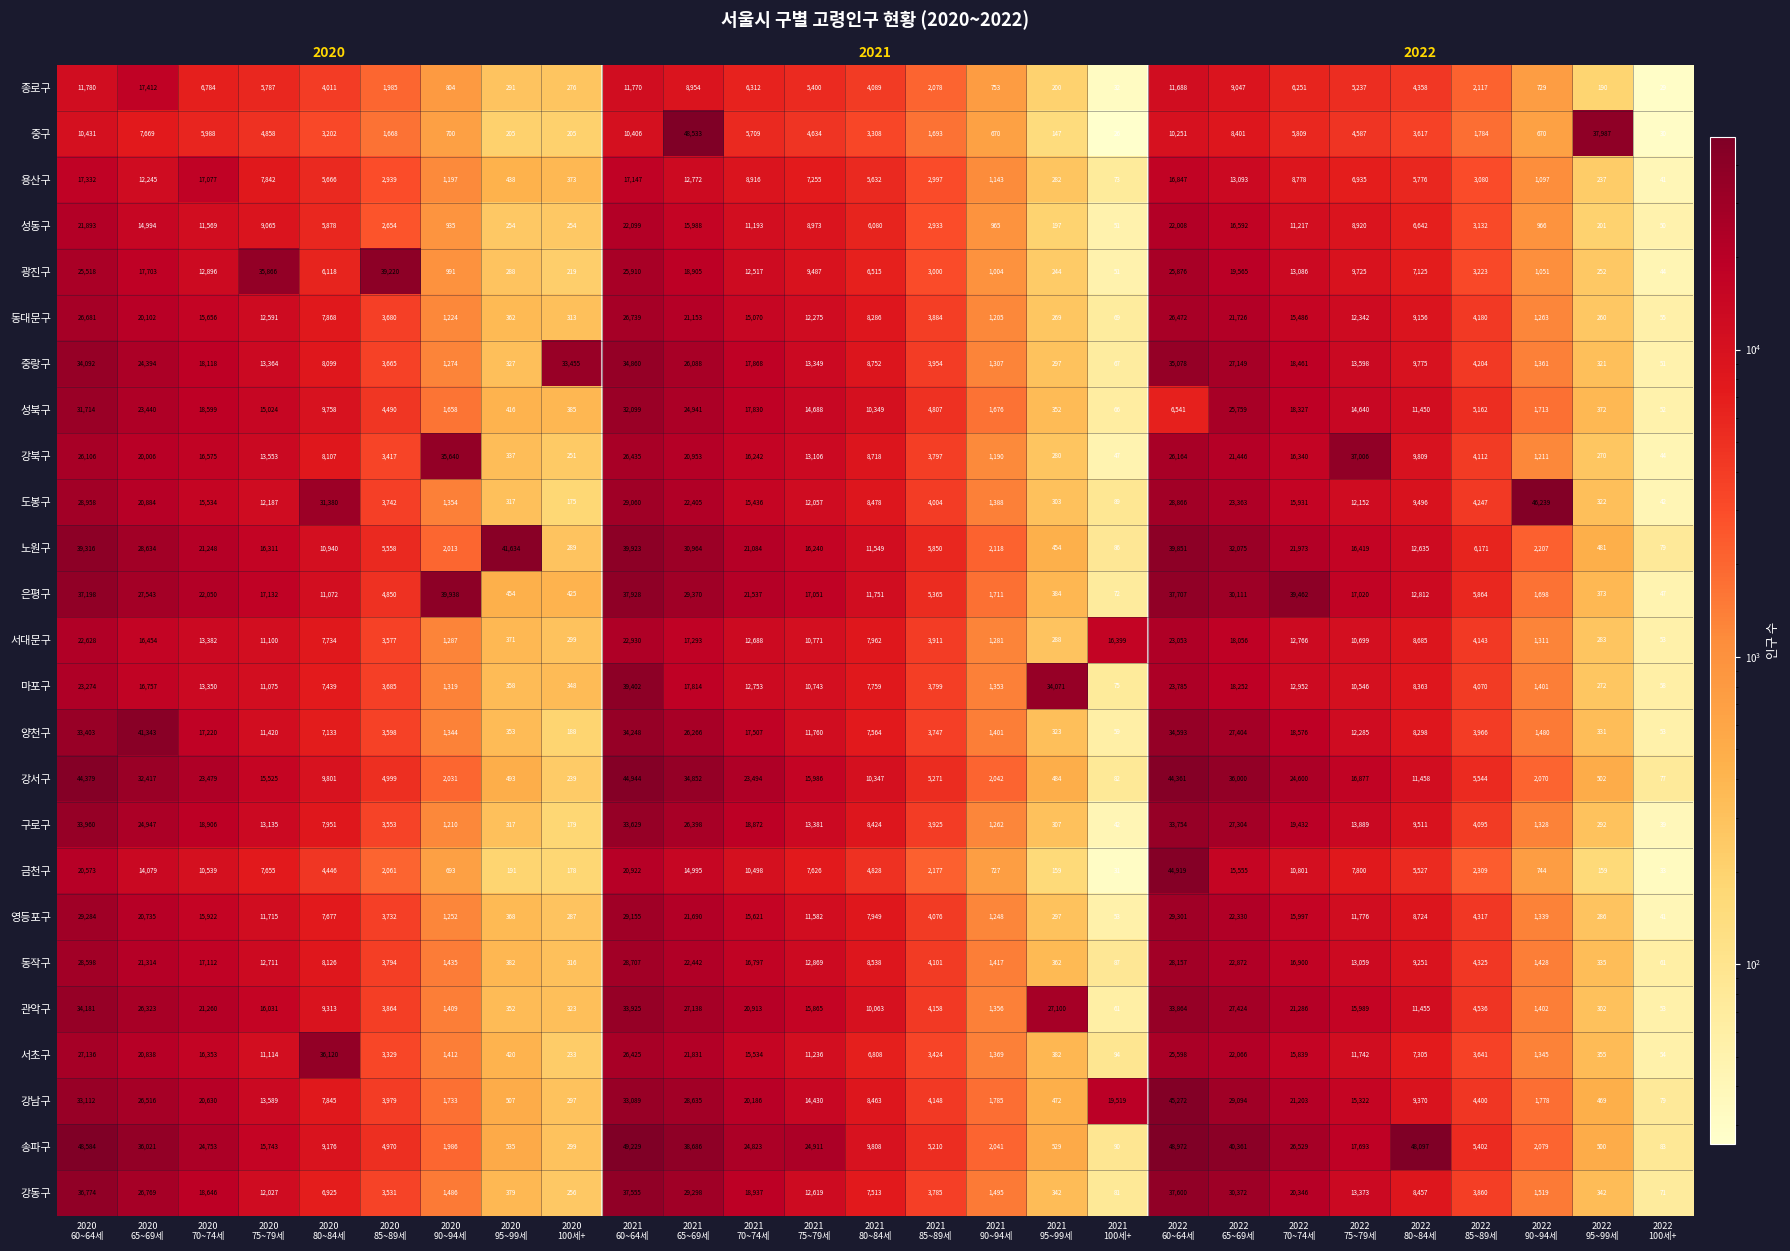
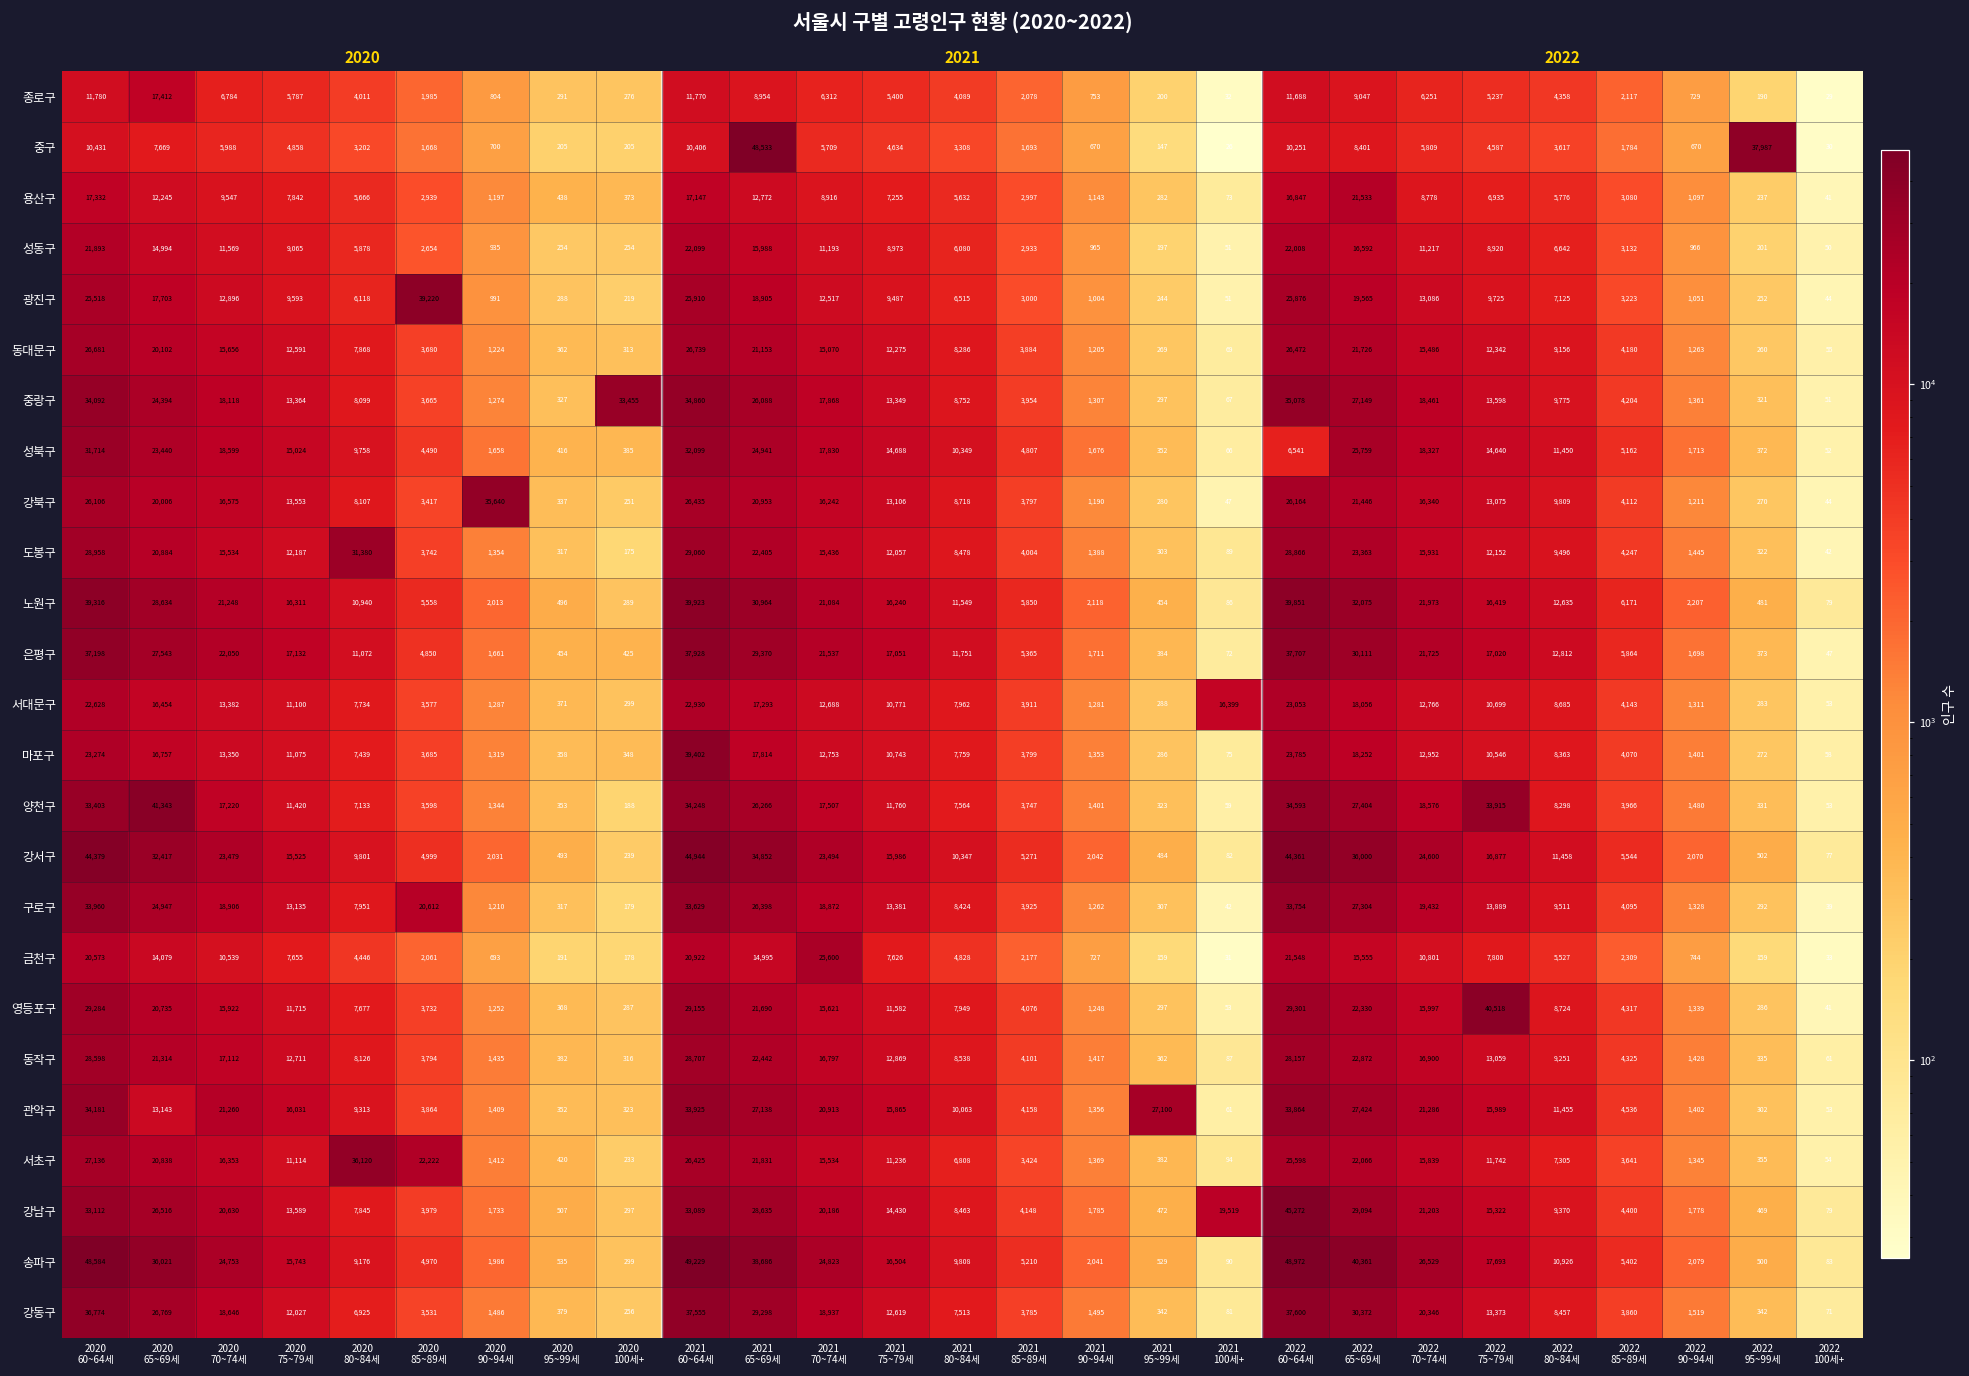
용산구, 2020 70~74세: 17,077 -> 9,547
용산구, 2022 65~69세: 13,093 -> 21,533
광진구, 2020 75~79세: 35,866 -> 9,593
강북구, 2022 75~79세: 37,006 -> 13,075
도봉구, 2022 90~94세: 46,239 -> 1,445
노원구, 2020 95~99세: 41,634 -> 496
은평구, 2020 90~94세: 39,938 -> 1,661
은평구, 2022 70~74세: 39,462 -> 21,725
마포구, 2021 95~99세: 34,071 -> 286
양천구, 2022 75~79세: 12,285 -> 33,915
구로구, 2020 85~89세: 3,553 -> 20,612
금천구, 2021 70~74세: 10,498 -> 25,600
금천구, 2022 60~64세: 44,919 -> 21,548
영등포구, 2022 75~79세: 11,776 -> 40,518
관악구, 2020 65~69세: 26,323 -> 13,143
서초구, 2020 85~89세: 3,329 -> 22,222
송파구, 2021 75~79세: 24,911 -> 16,504
송파구, 2022 80~84세: 48,097 -> 10,926
